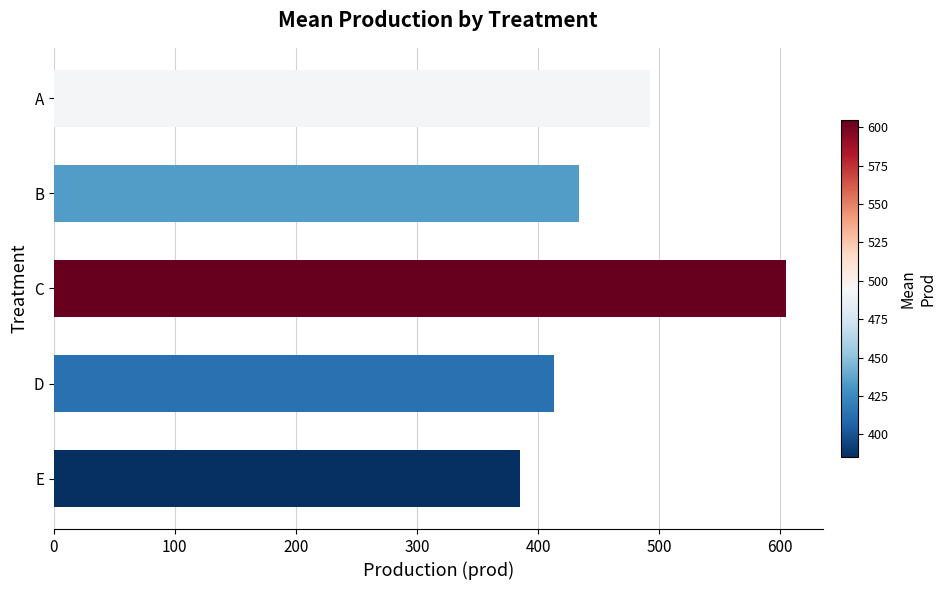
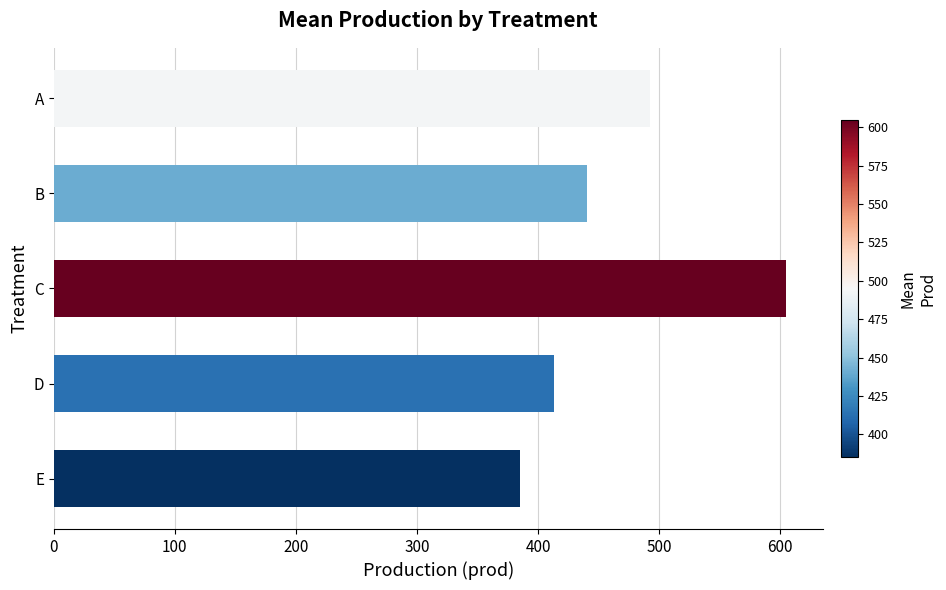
B: 434 -> 441
